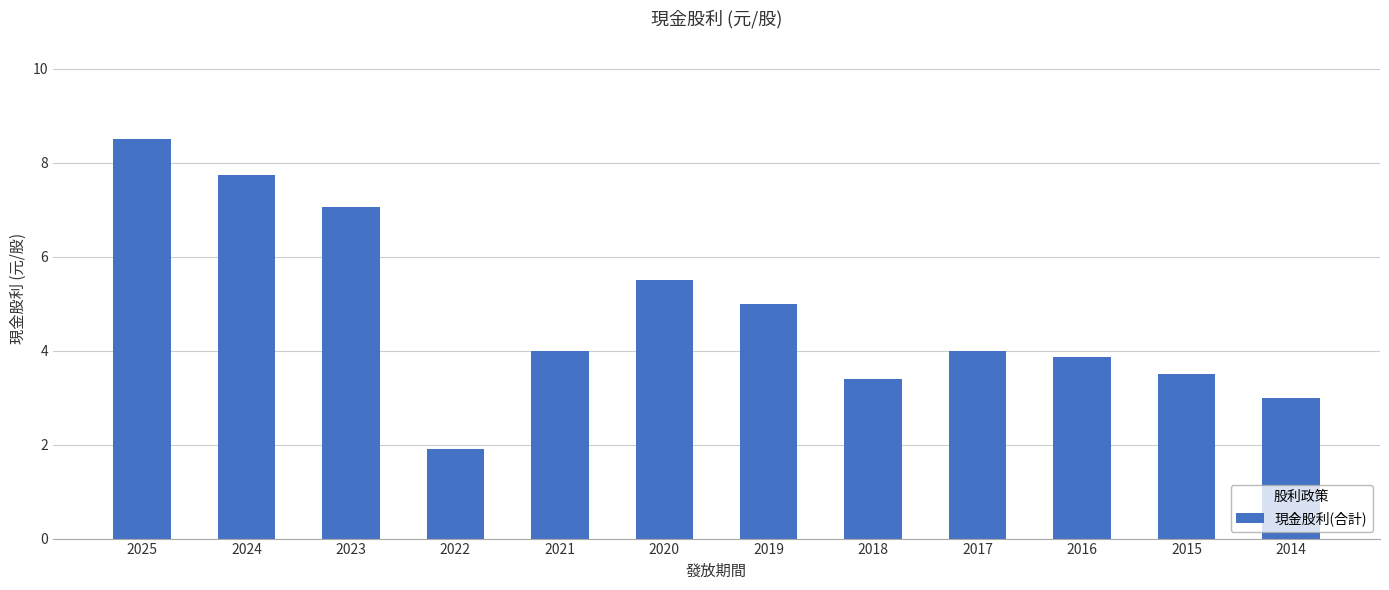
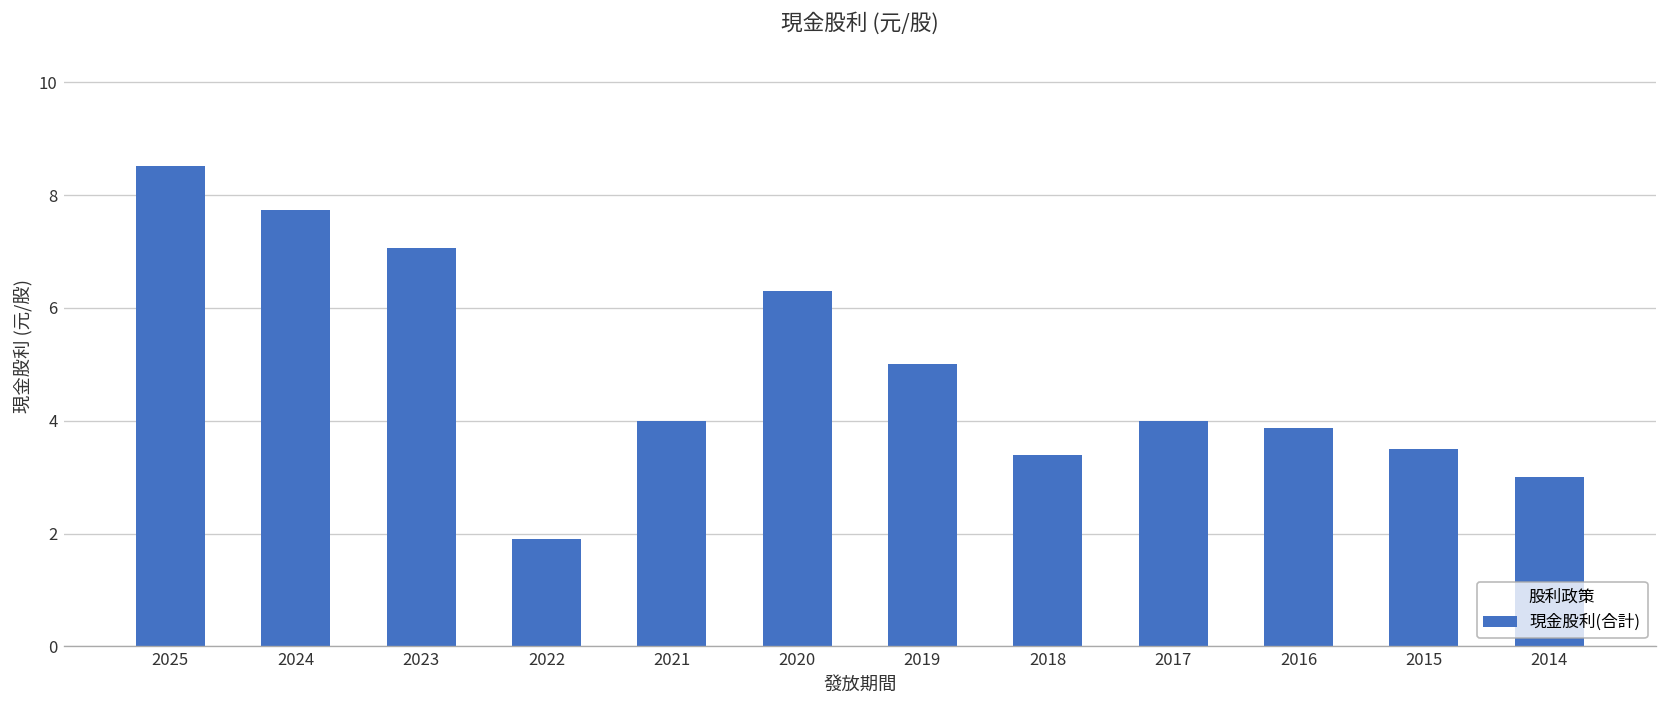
2020: 5.5 -> 6.3
